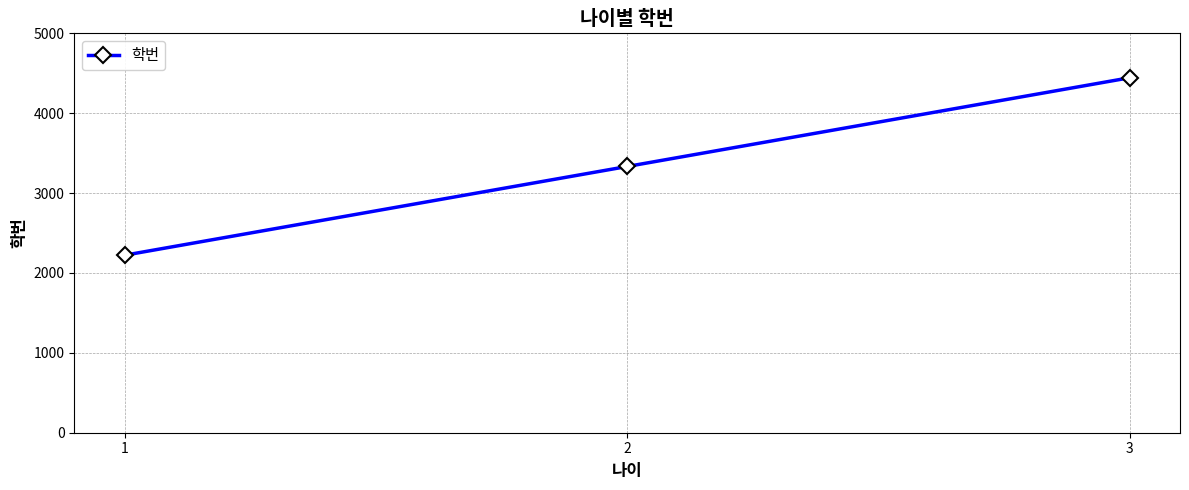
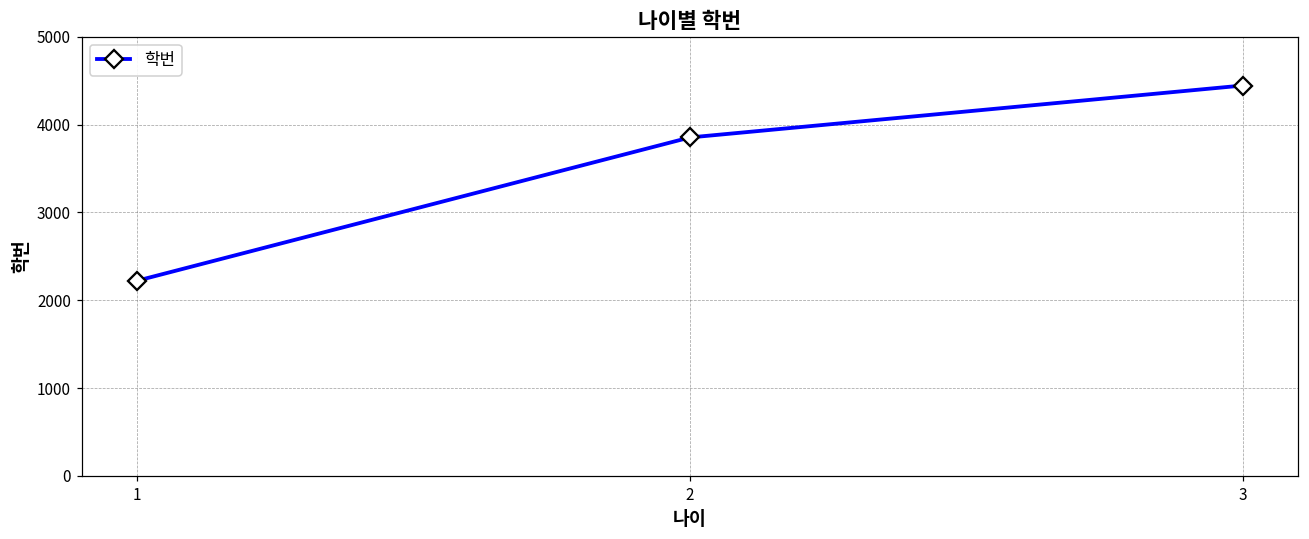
2: 3300 -> 3900
